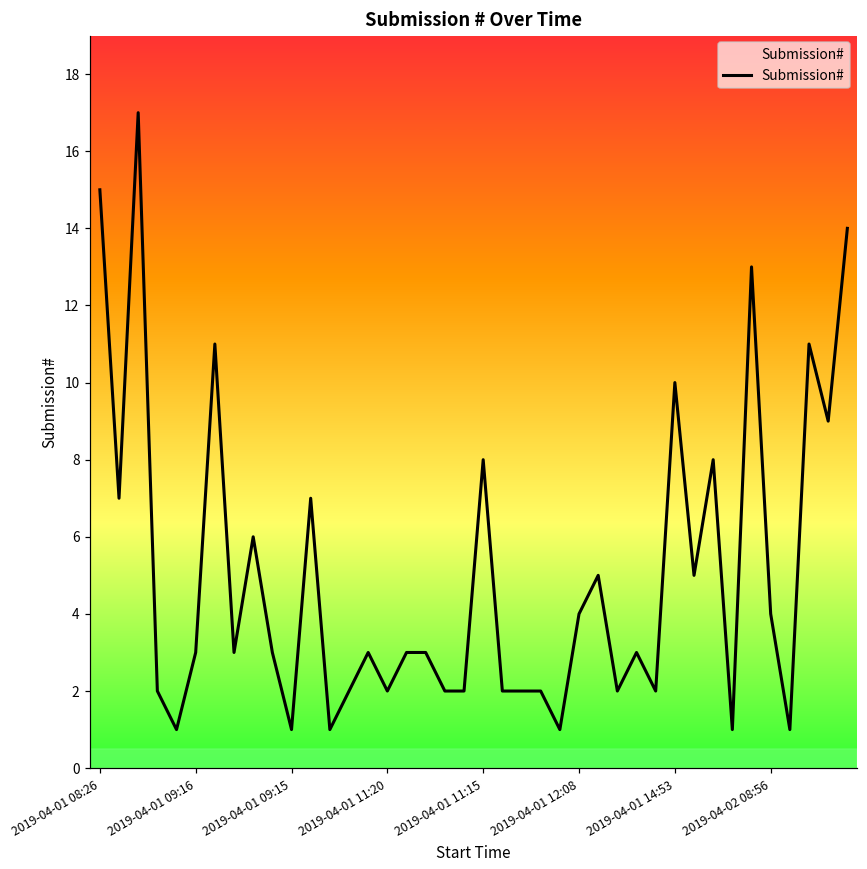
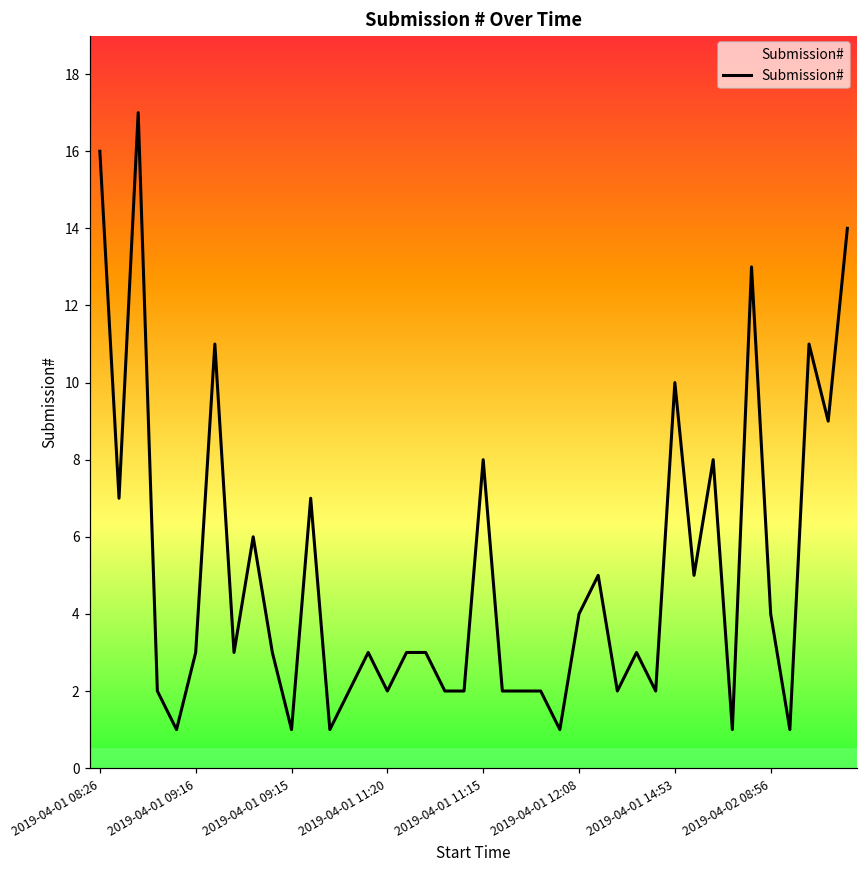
2019-04-01 08:26: 15 -> 16
